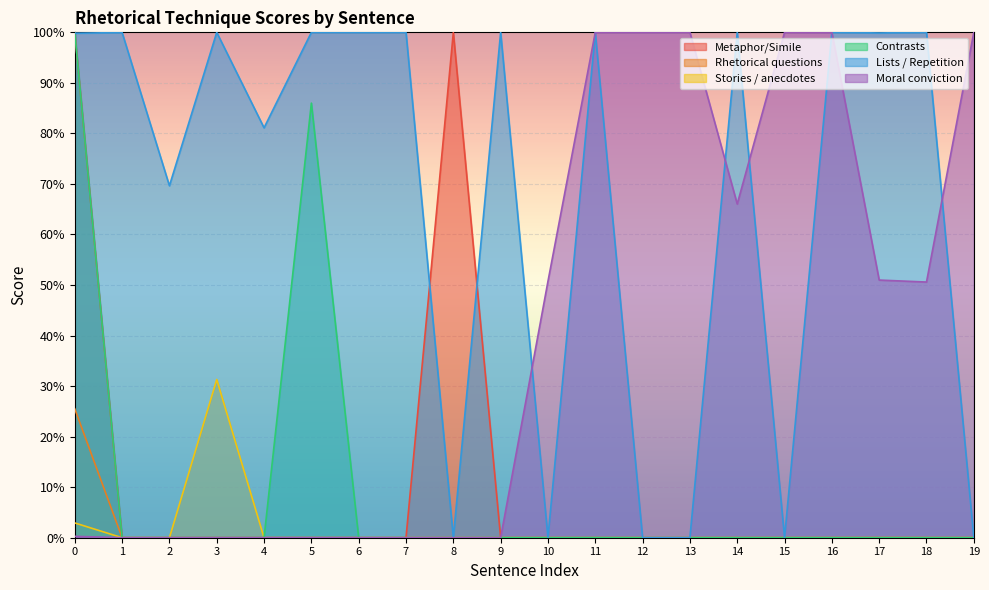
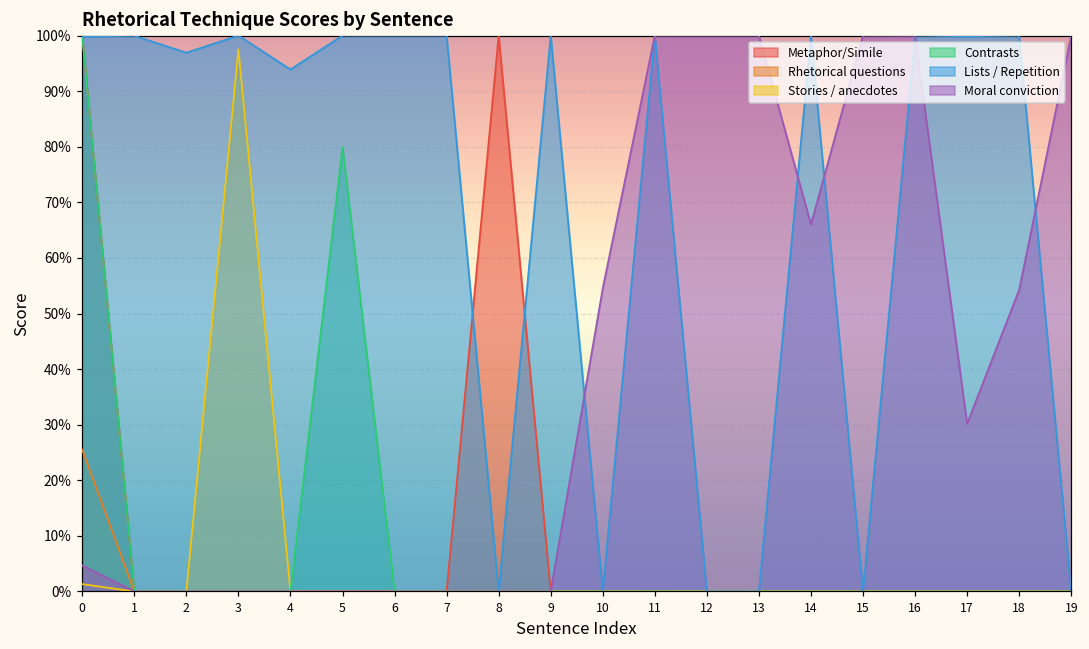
Stories / anecdotes, 0: 3% -> 1%
Moral conviction, 0: 0% -> 5%
Lists / Repetition, 2: 70% -> 97%
Stories / anecdotes, 3: 31% -> 98%
Lists / Repetition, 4: 81% -> 94%
Contrasts, 5: 86% -> 80%
Moral conviction, 10: 51% -> 54%
Moral conviction, 17: 51% -> 30%
Moral conviction, 18: 51% -> 54%
